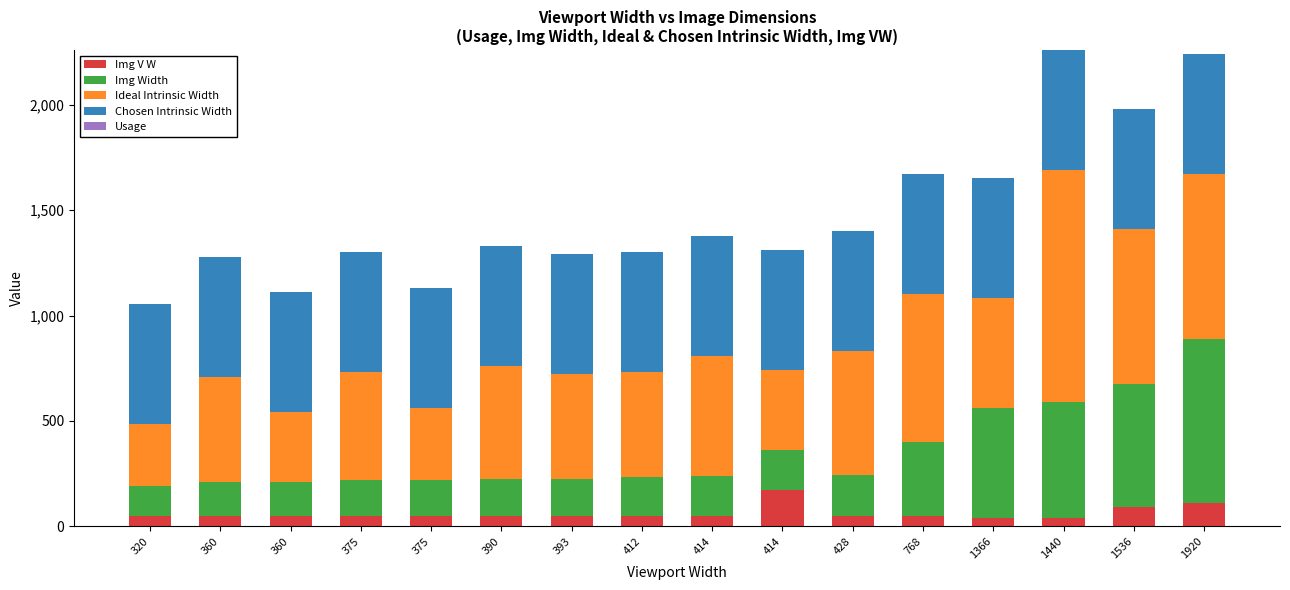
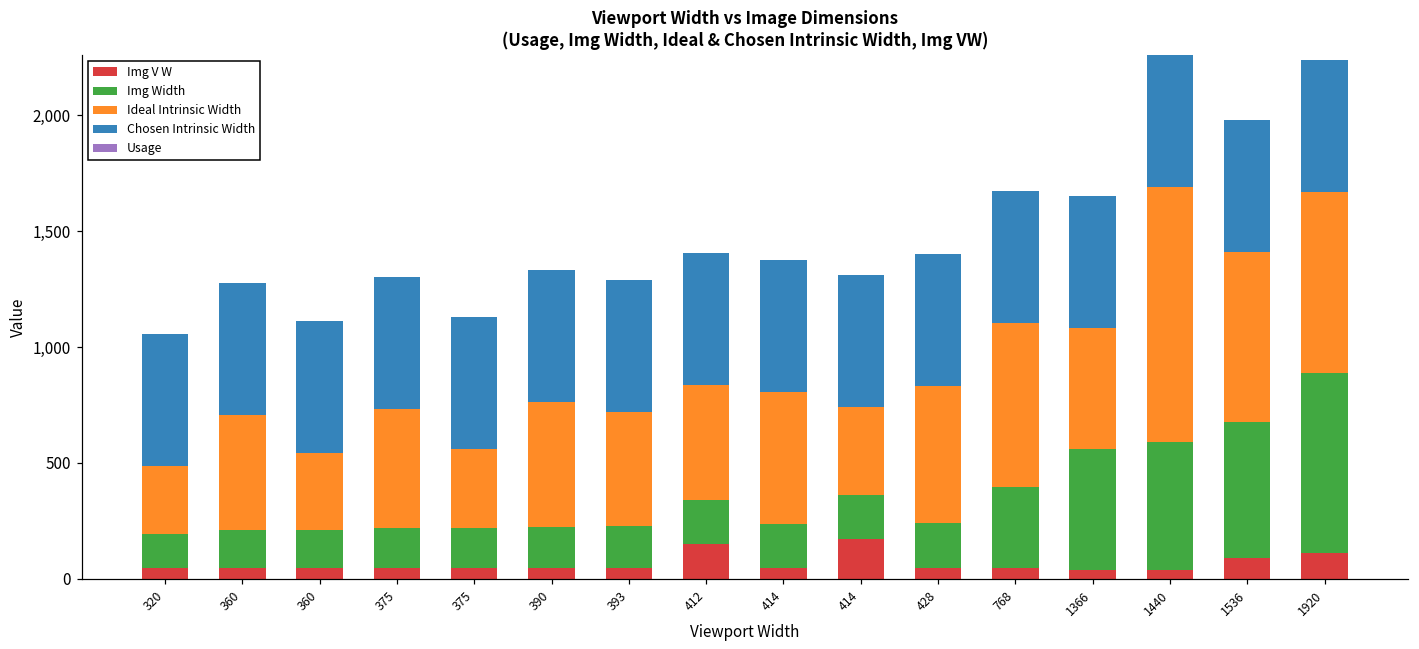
Img V W, 412: 50 -> 150
